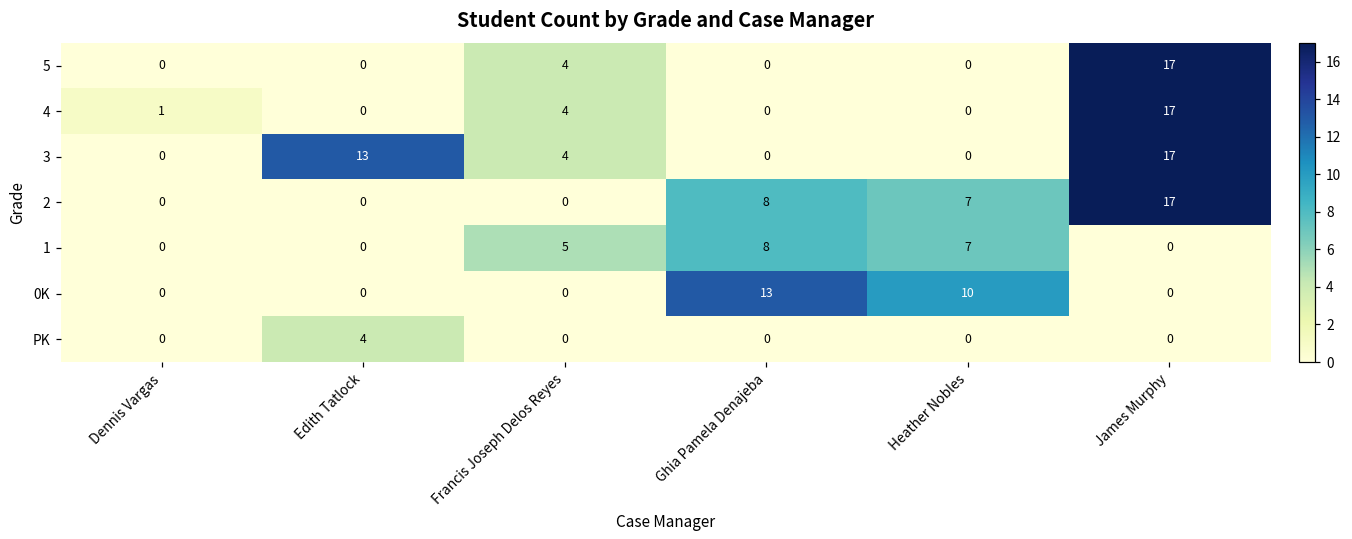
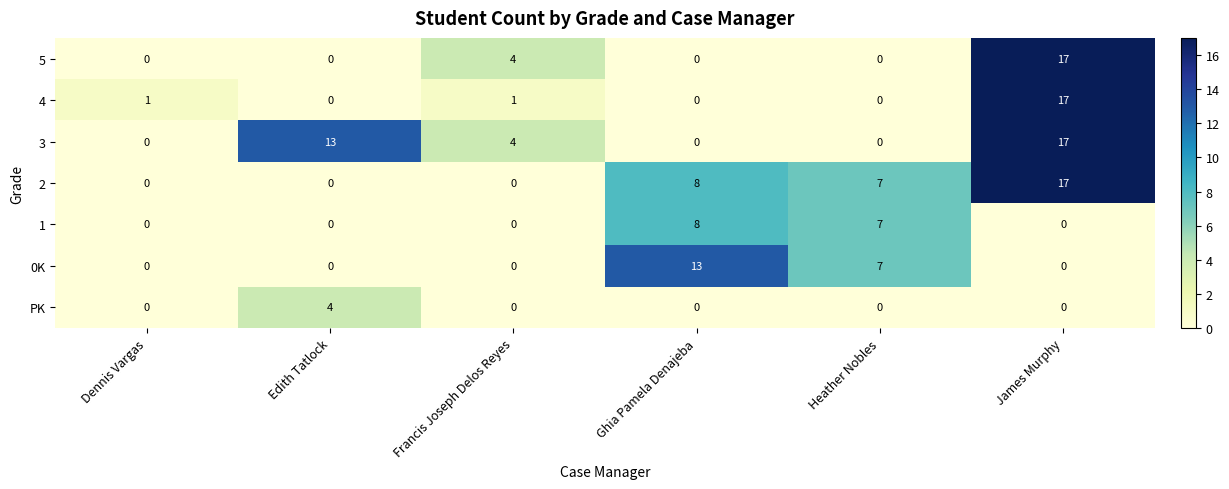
4, Francis Joseph Delos Reyes: 4 -> 1
1, Francis Joseph Delos Reyes: 5 -> 0
0K, Heather Nobles: 10 -> 7
